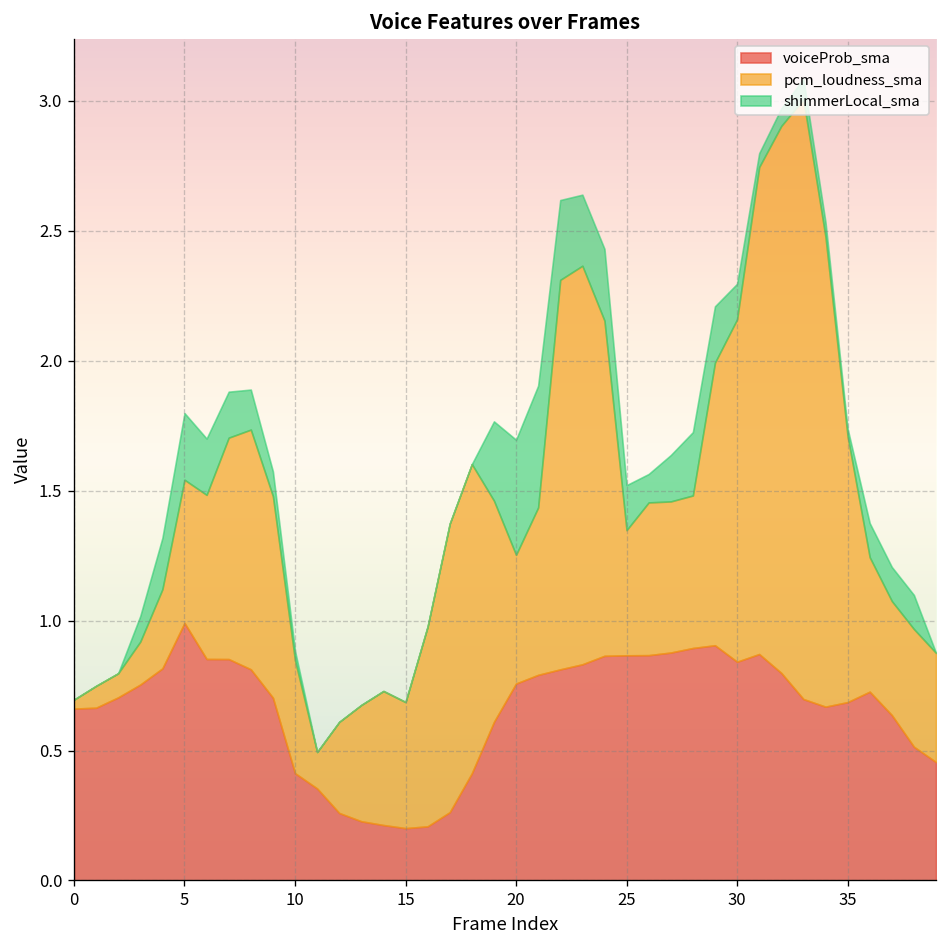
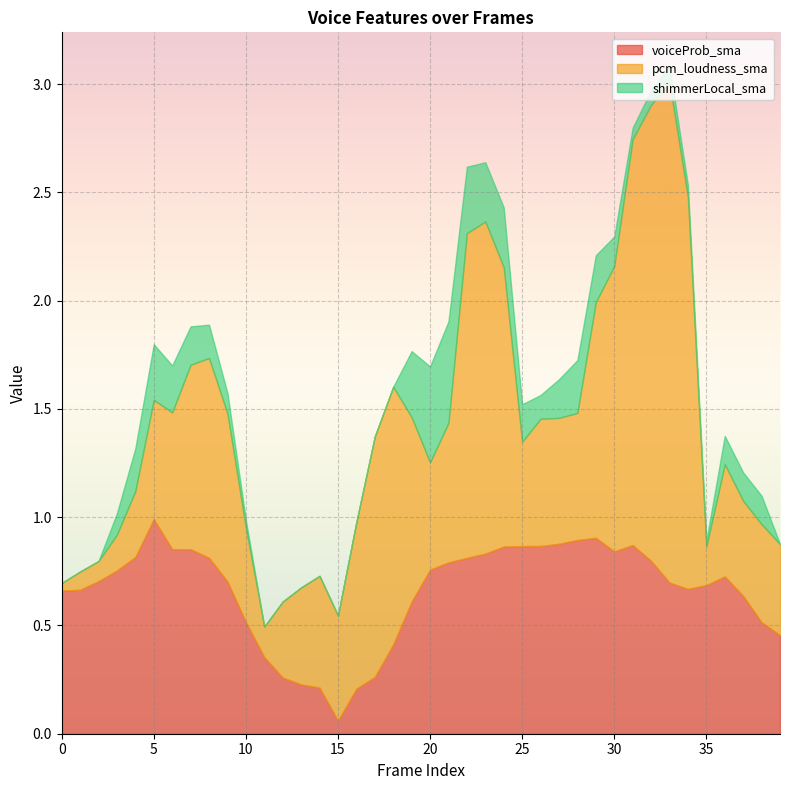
voiceProb_sma, 10: 0.41 -> 0.52
voiceProb_sma, 15: 0.20 -> 0.06
pcm_loudness_sma, 35: 1.02 -> 0.18
